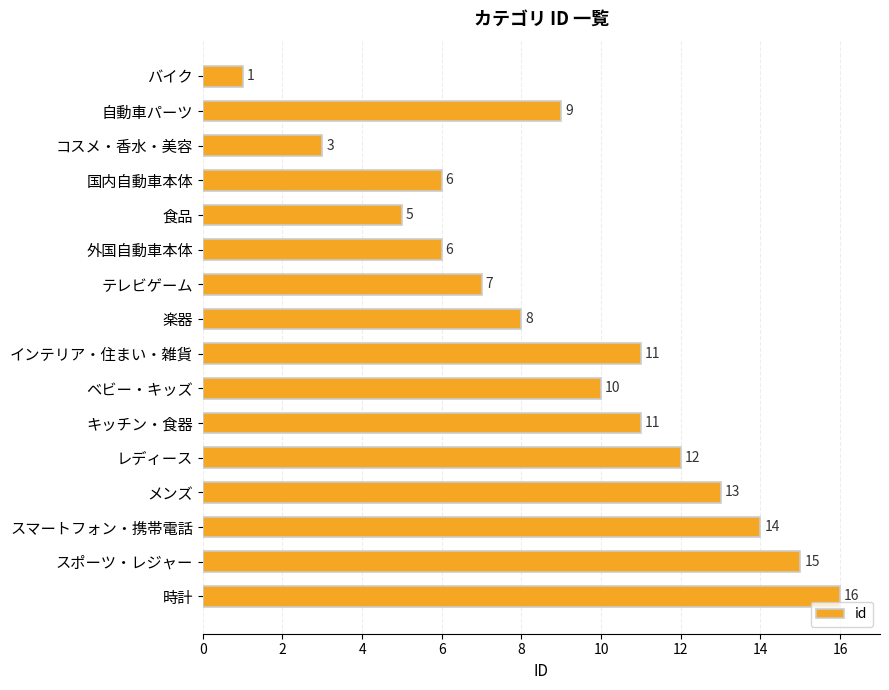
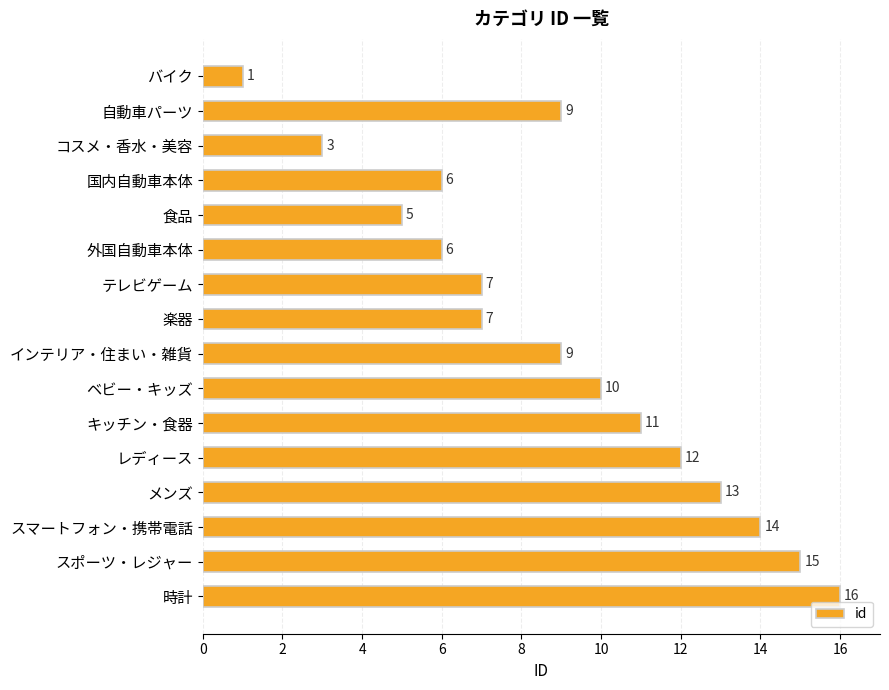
楽器: 8 -> 7
インテリア・住まい・雑貨: 11 -> 9
